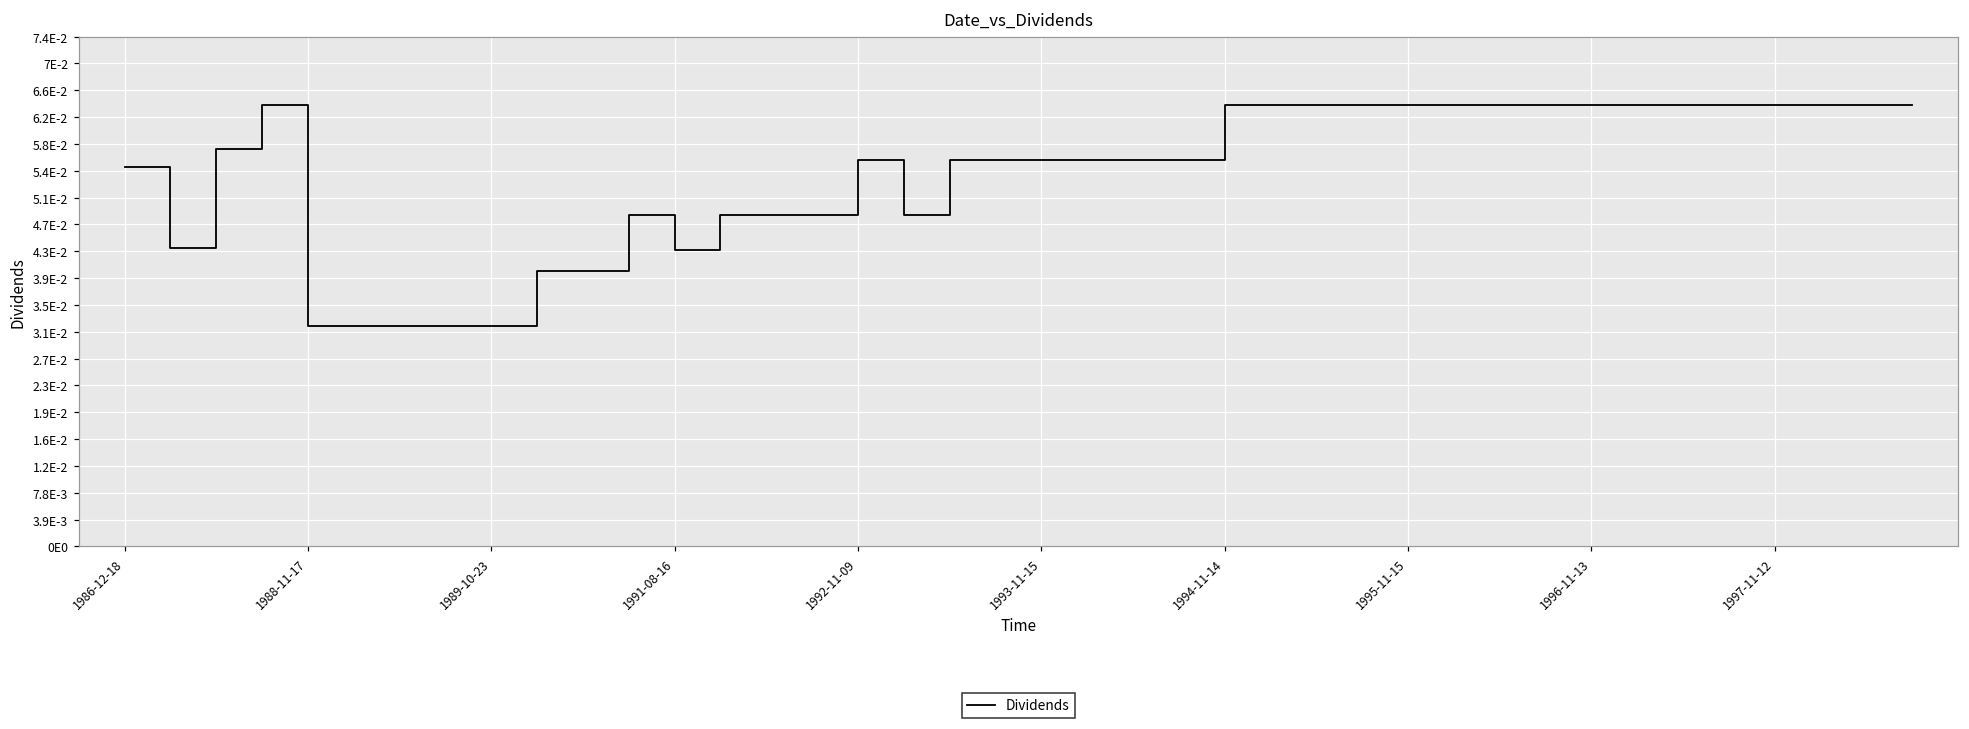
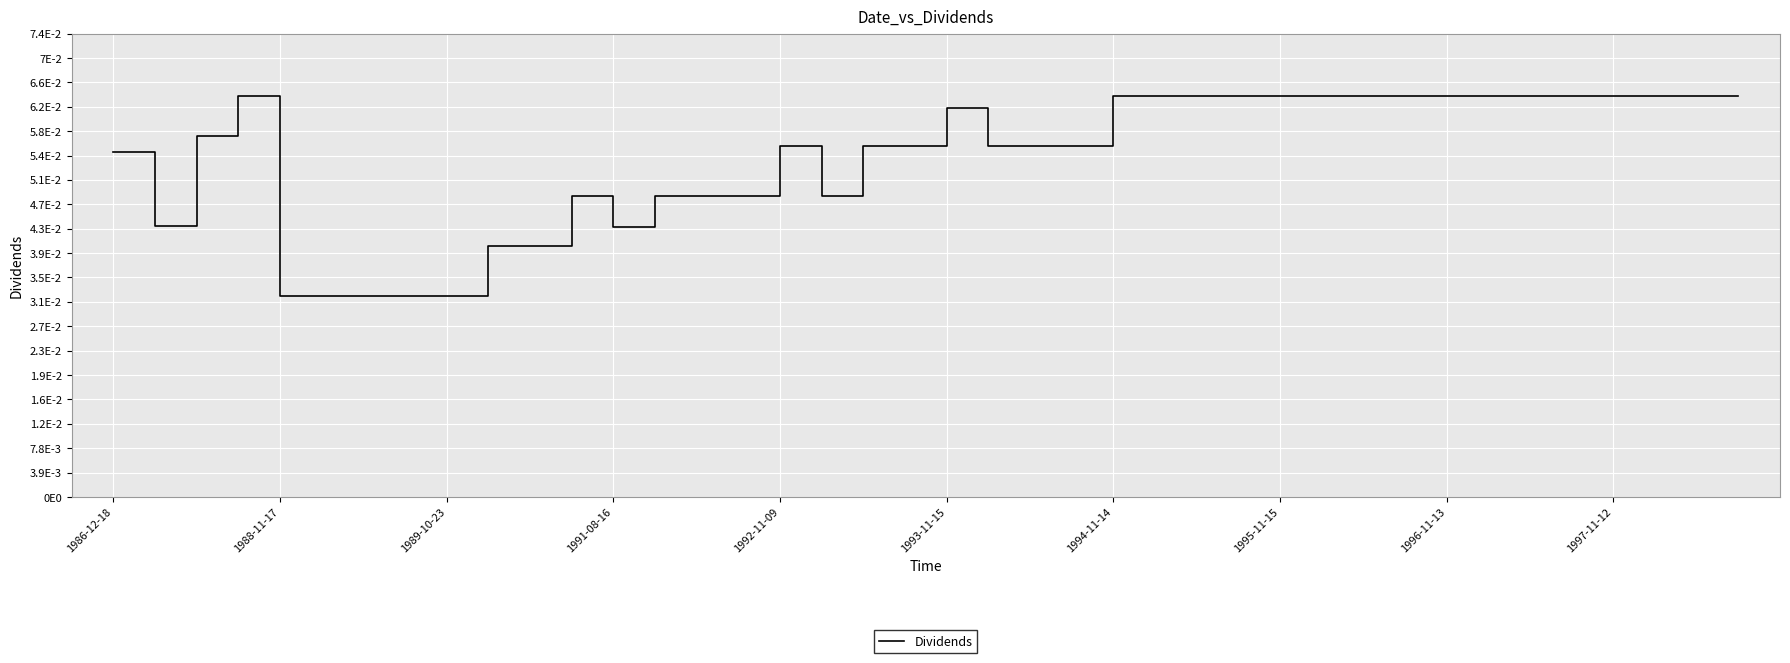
1993-11-15: 0.056 -> 0.062
